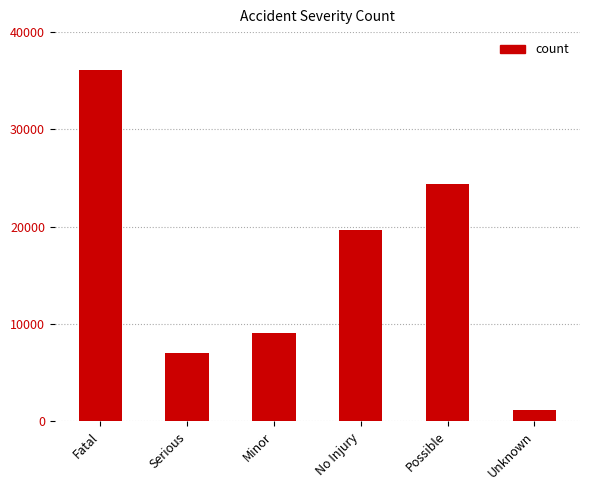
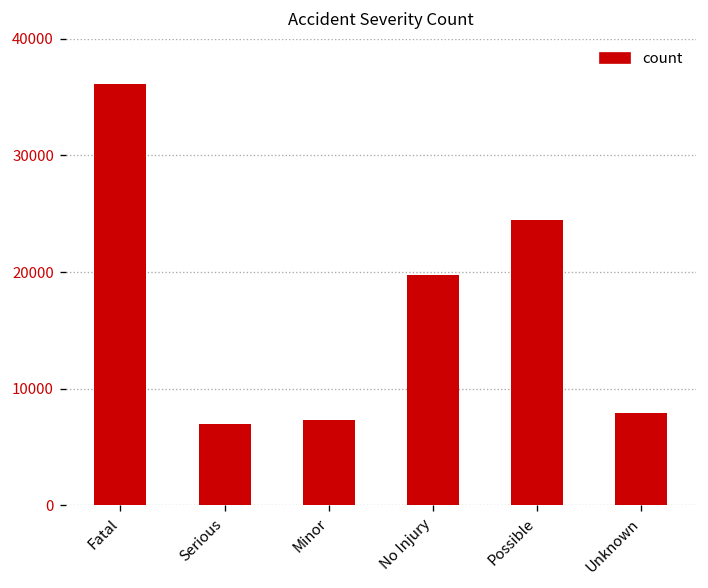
Minor: 9000 -> 7000
Unknown: 1000 -> 8000
